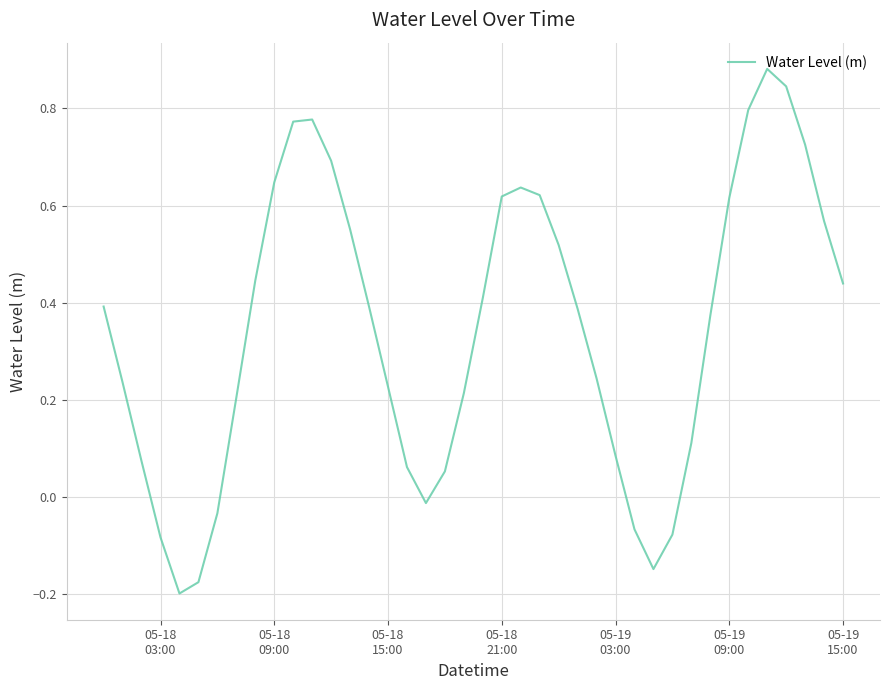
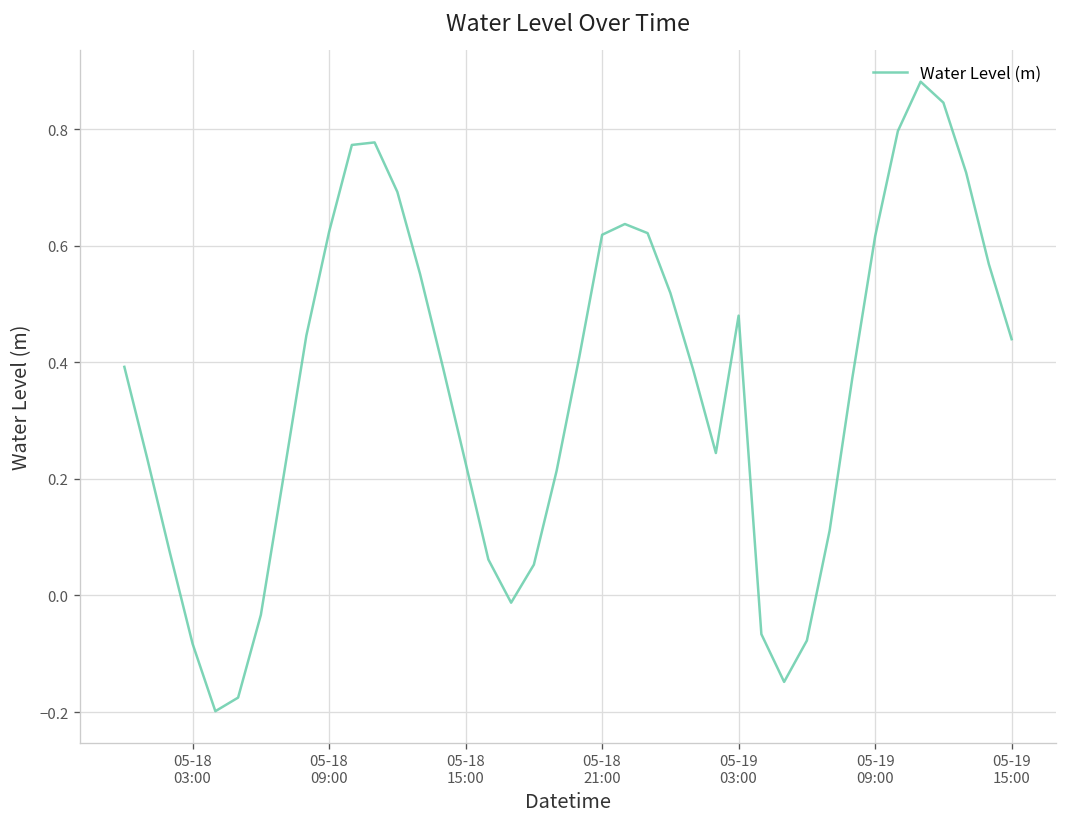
05-18 09:00: 0.65 -> 0.62
05-19 03:00: 0.09 -> 0.48
